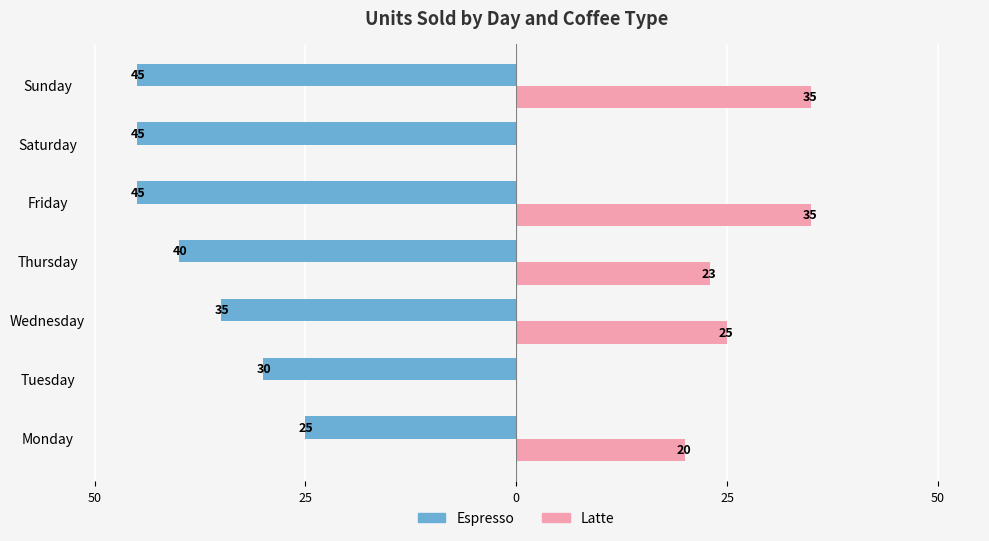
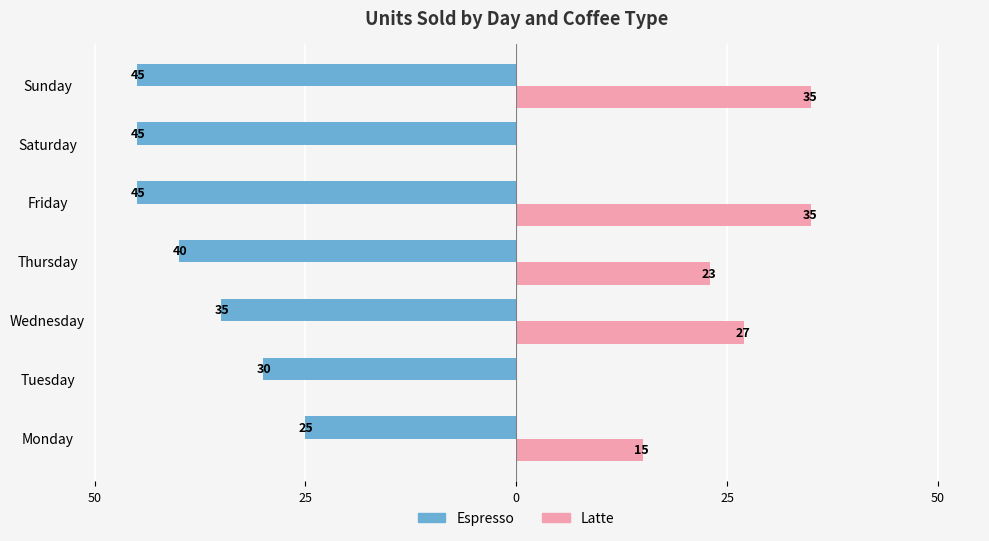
Latte, Wednesday: 25 -> 27
Latte, Monday: 20 -> 15
